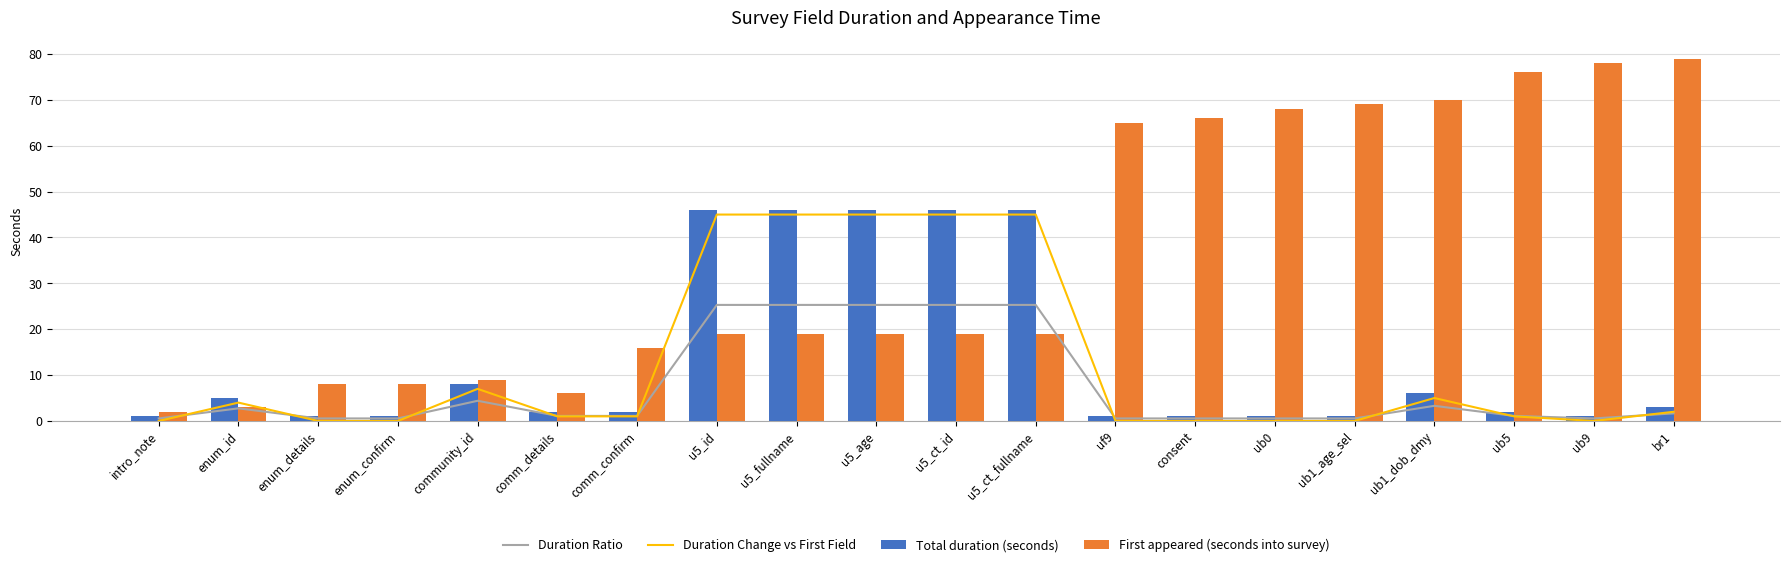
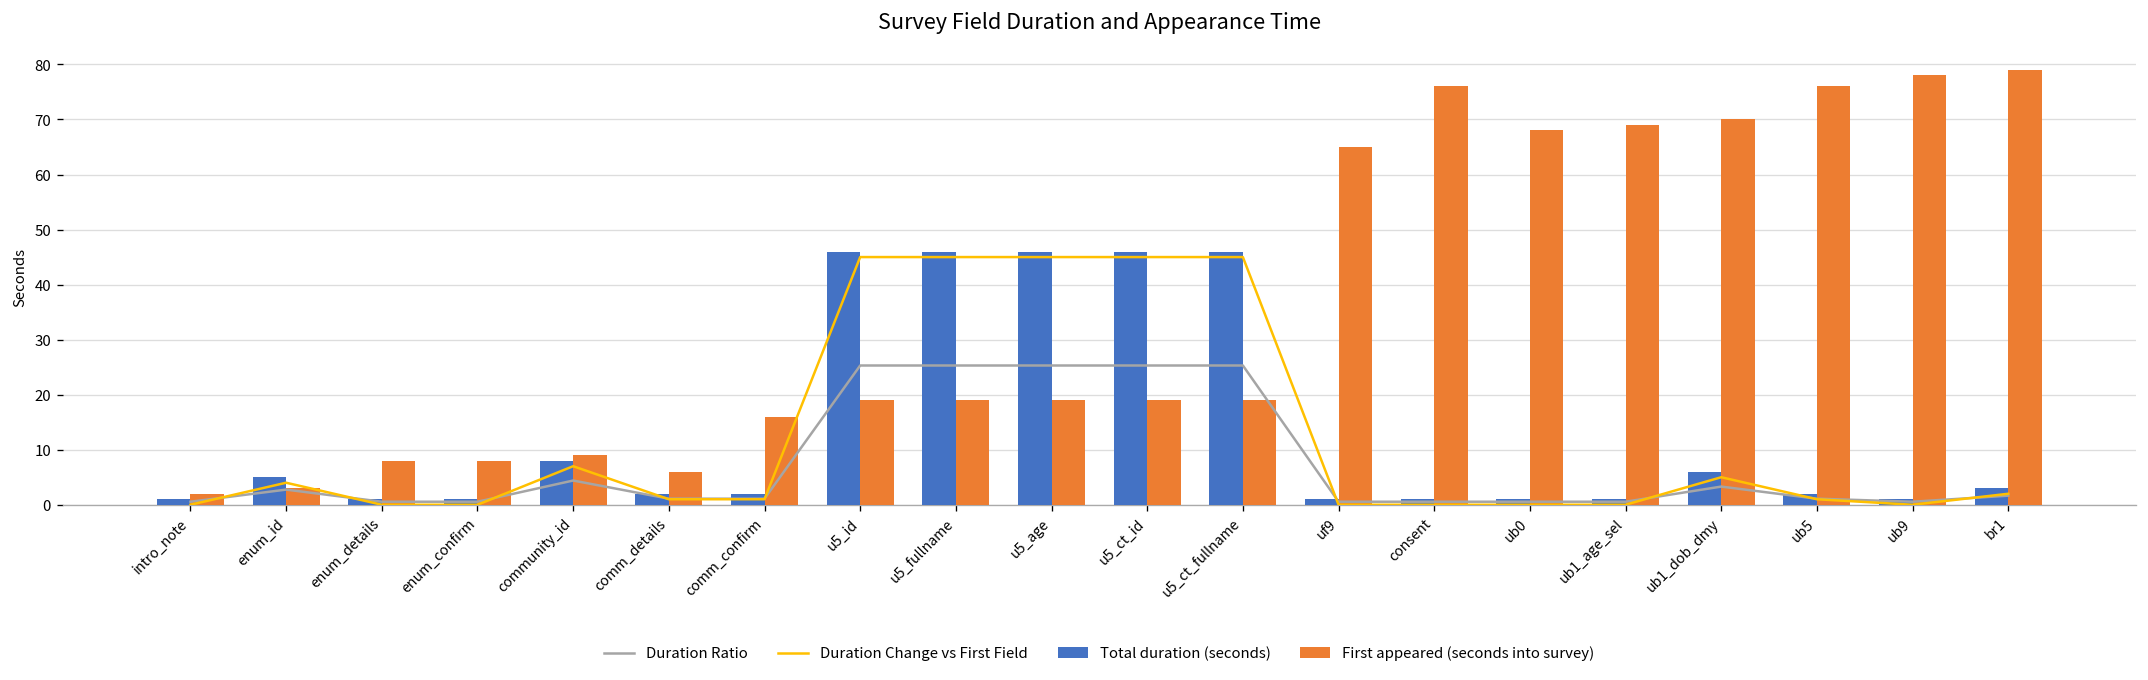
First appeared (seconds into survey), consent: 66 -> 76
